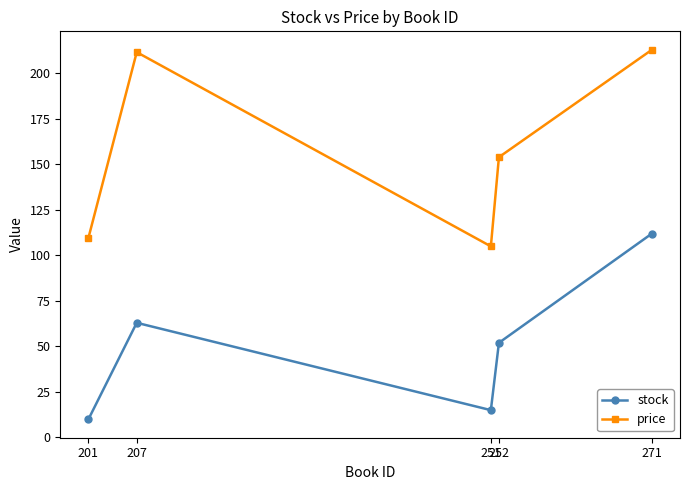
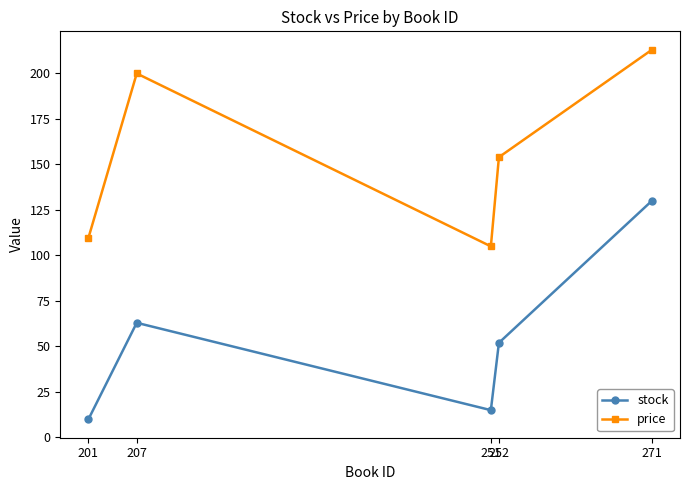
price, 207: 212 -> 200
stock, 271: 112 -> 130
